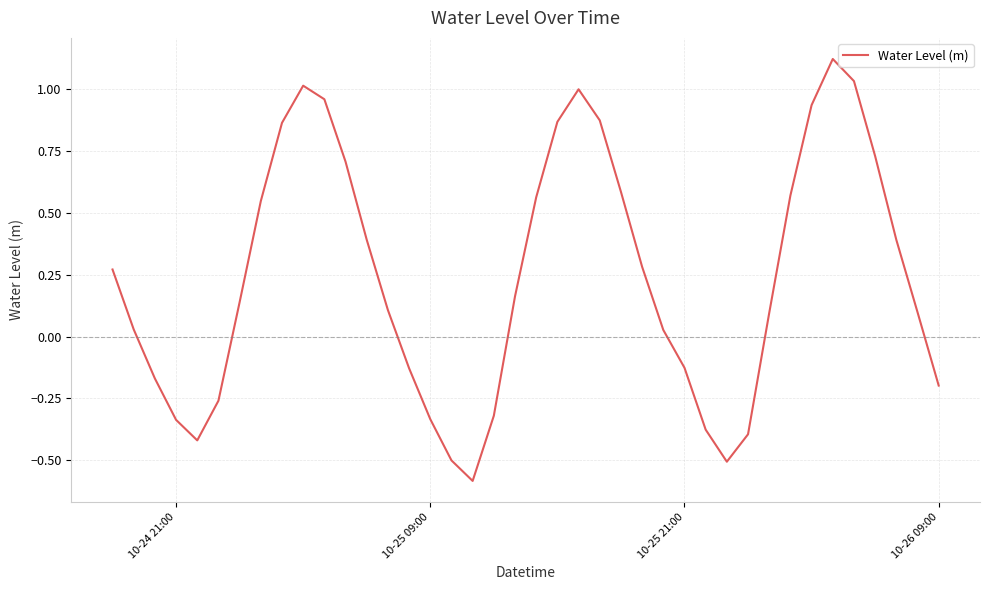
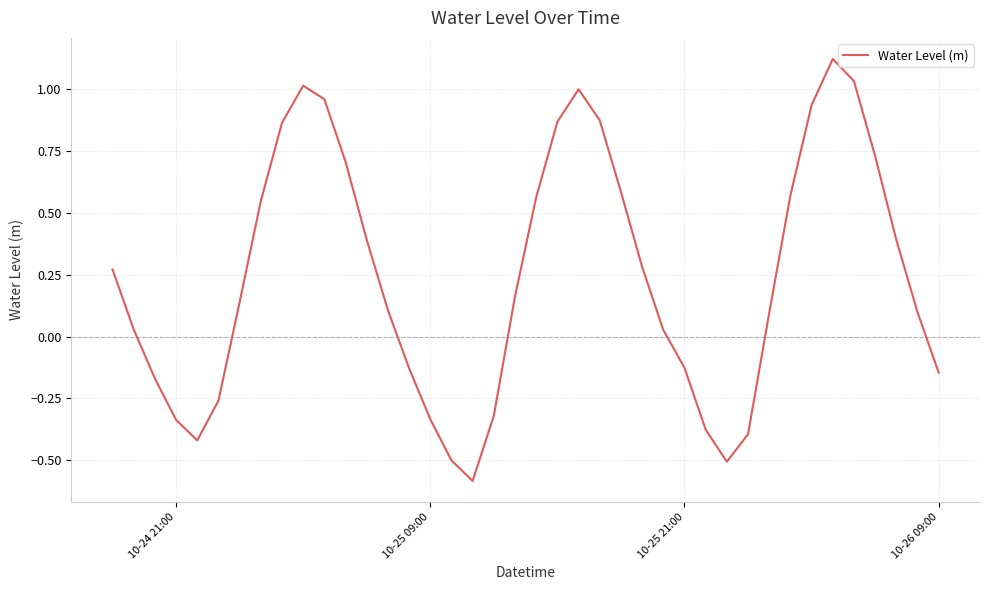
10-26 09:00: -0.20 -> -0.15
